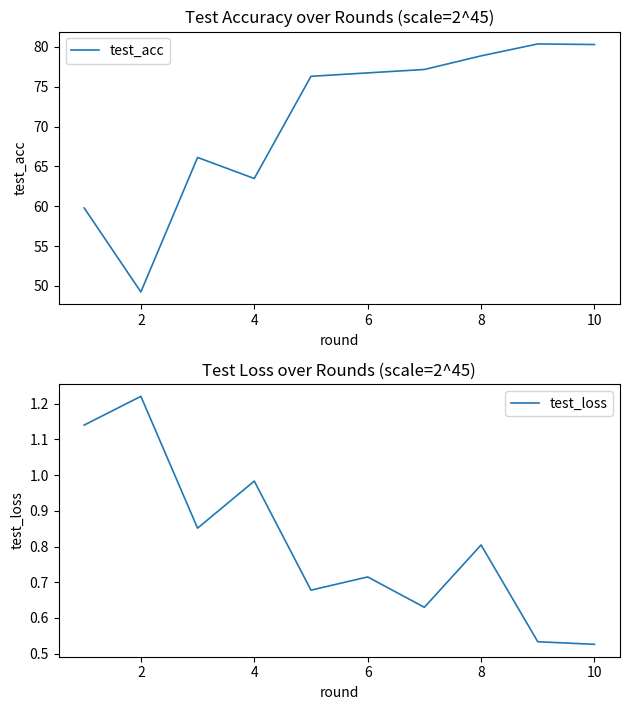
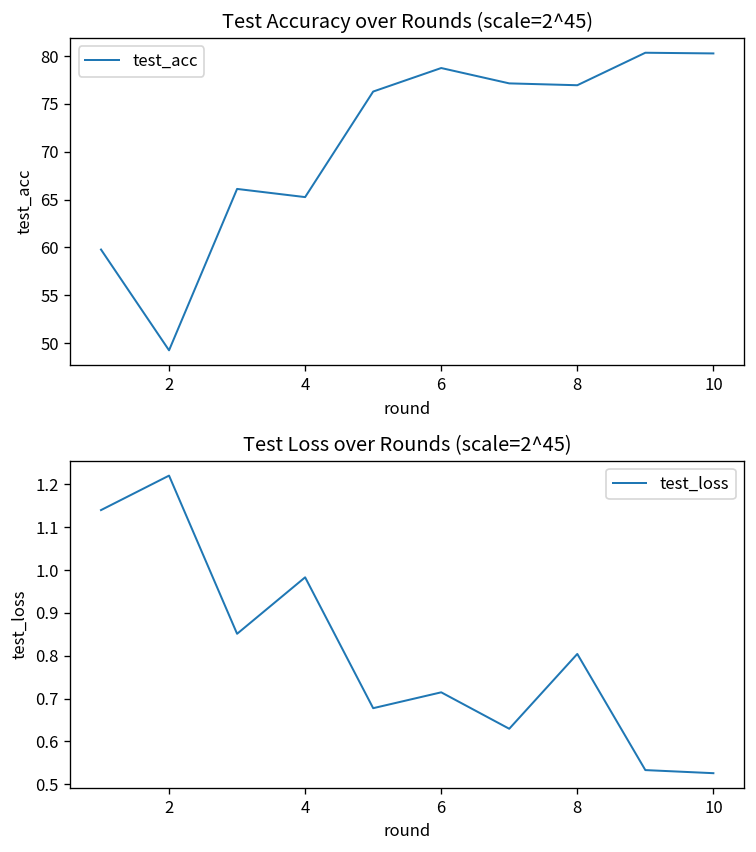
Test Accuracy over Rounds (scale=2^45), 4: 63 -> 65
Test Accuracy over Rounds (scale=2^45), 6: 77 -> 79
Test Accuracy over Rounds (scale=2^45), 8: 79 -> 77
